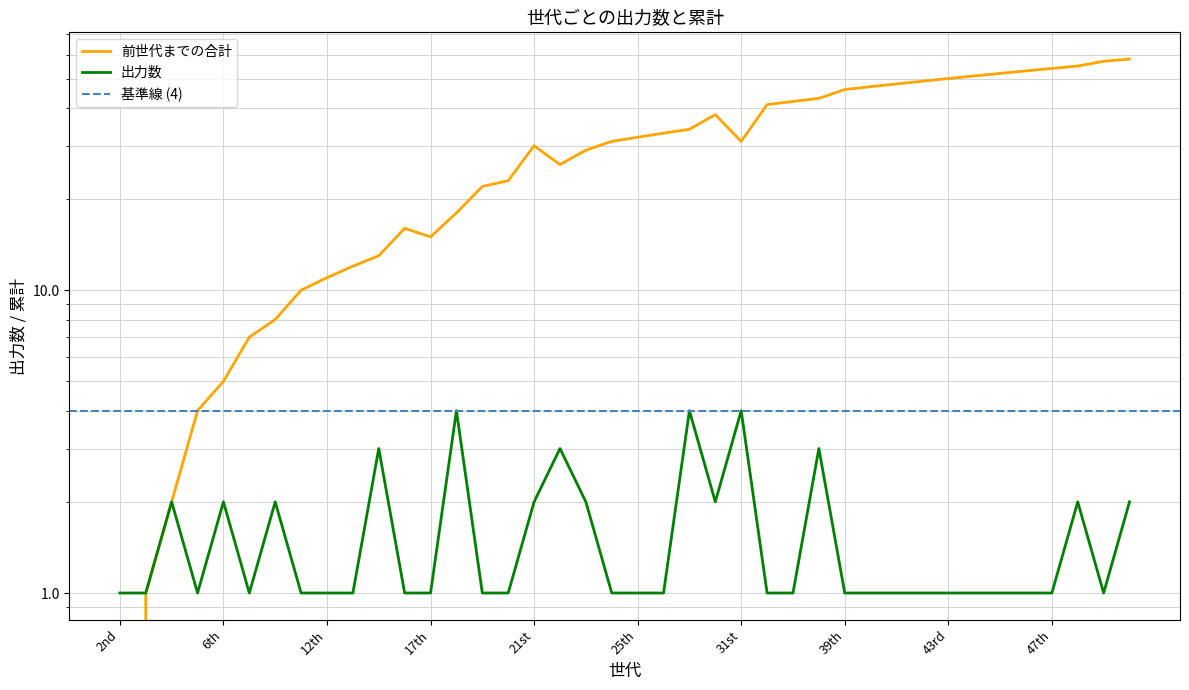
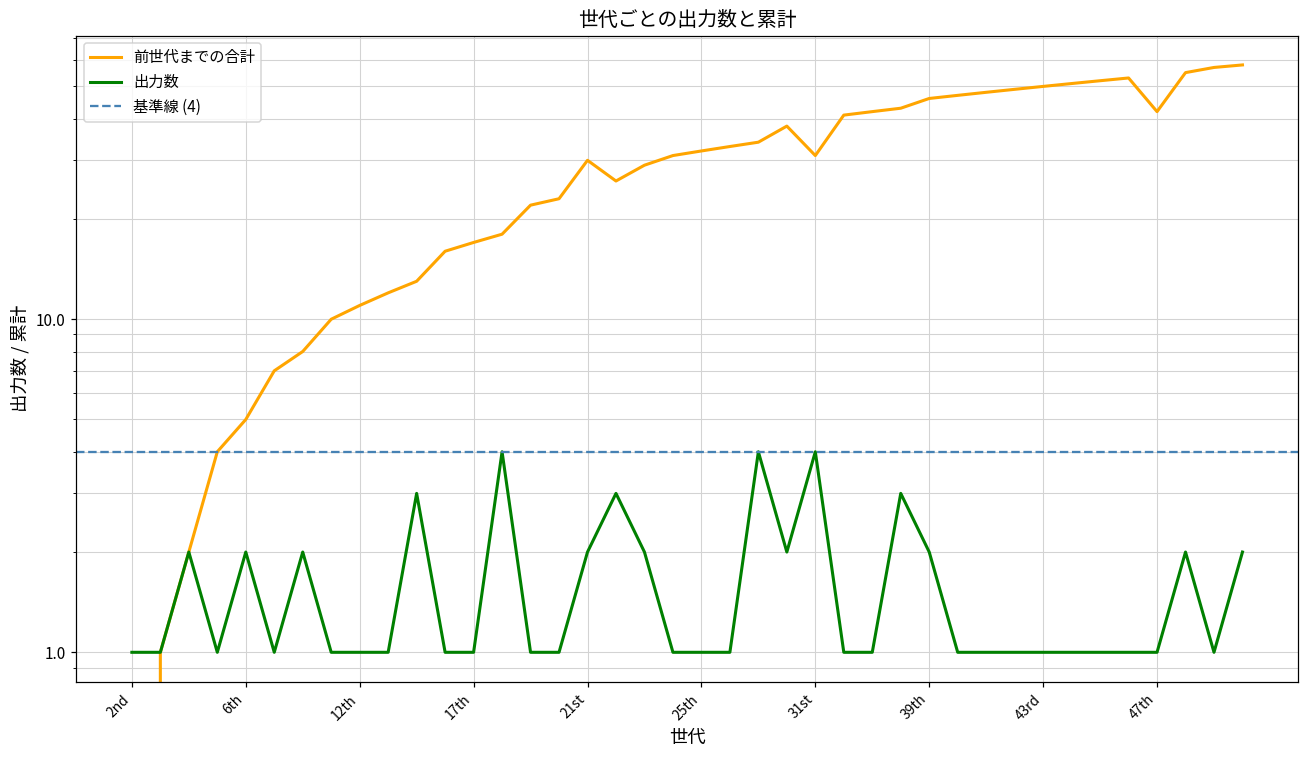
前世代までの合計, 17th: 15 -> 17
出力数, 39th: 1 -> 2
前世代までの合計, 47th: 54 -> 42
